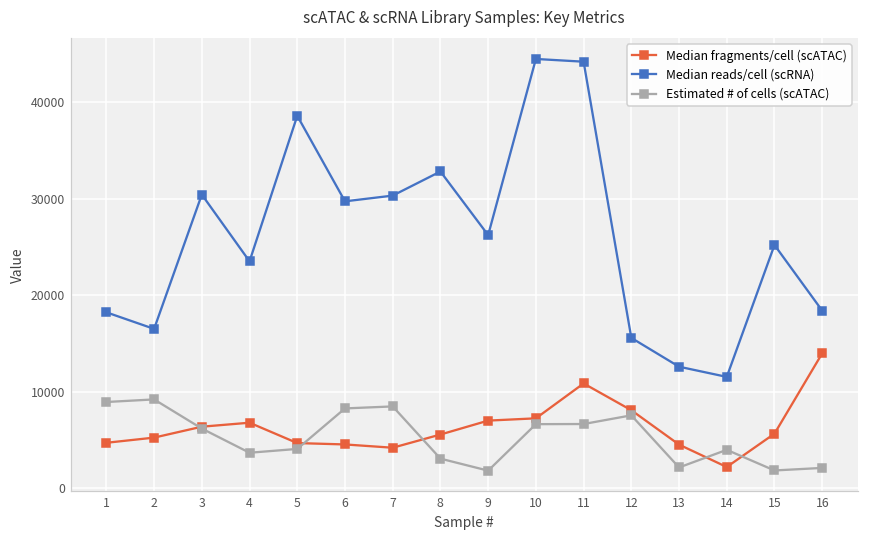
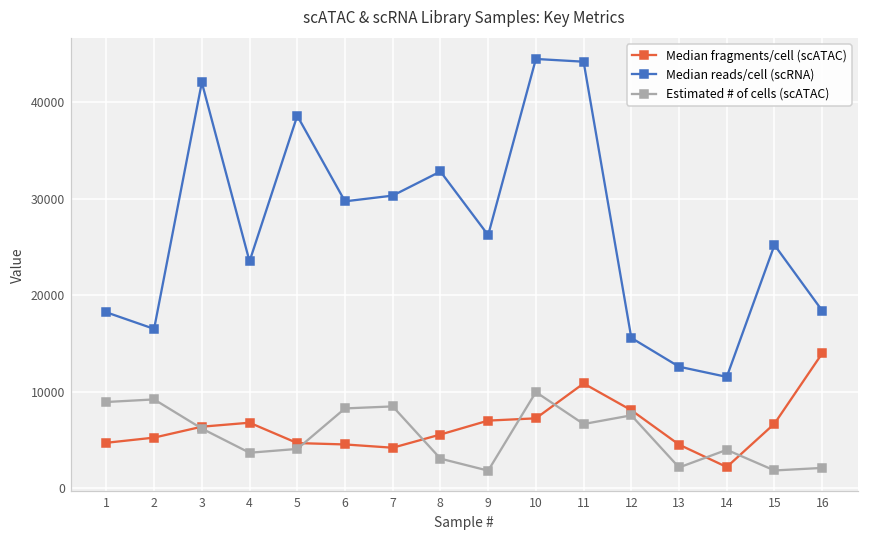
Median reads/cell (scRNA), 3: 30000 -> 42000
Estimated # of cells (scATAC), 10: 7000 -> 10000
Median fragments/cell (scATAC), 15: 6000 -> 7000
